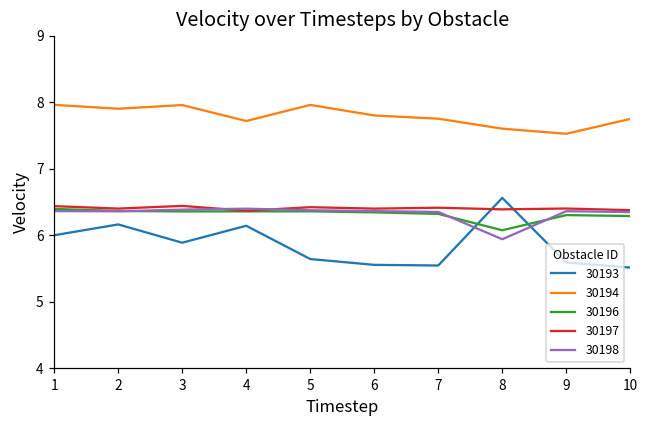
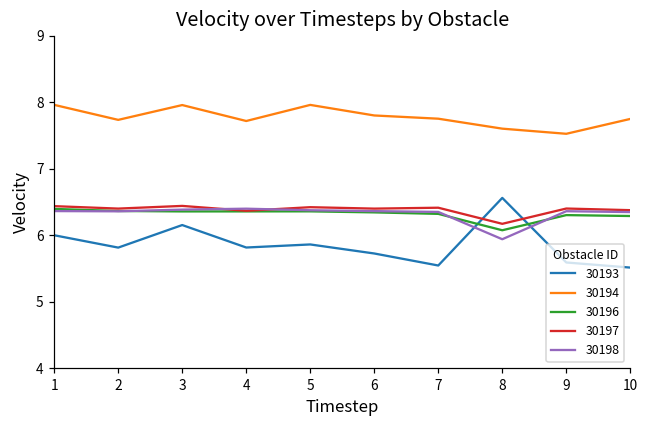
30193, 2: 6.2 -> 5.8
30194, 2: 7.9 -> 7.7
30193, 3: 5.9 -> 6.2
30193, 4: 6.1 -> 5.8
30193, 5: 5.6 -> 5.9
30193, 6: 5.6 -> 5.7
30197, 8: 6.4 -> 6.2
